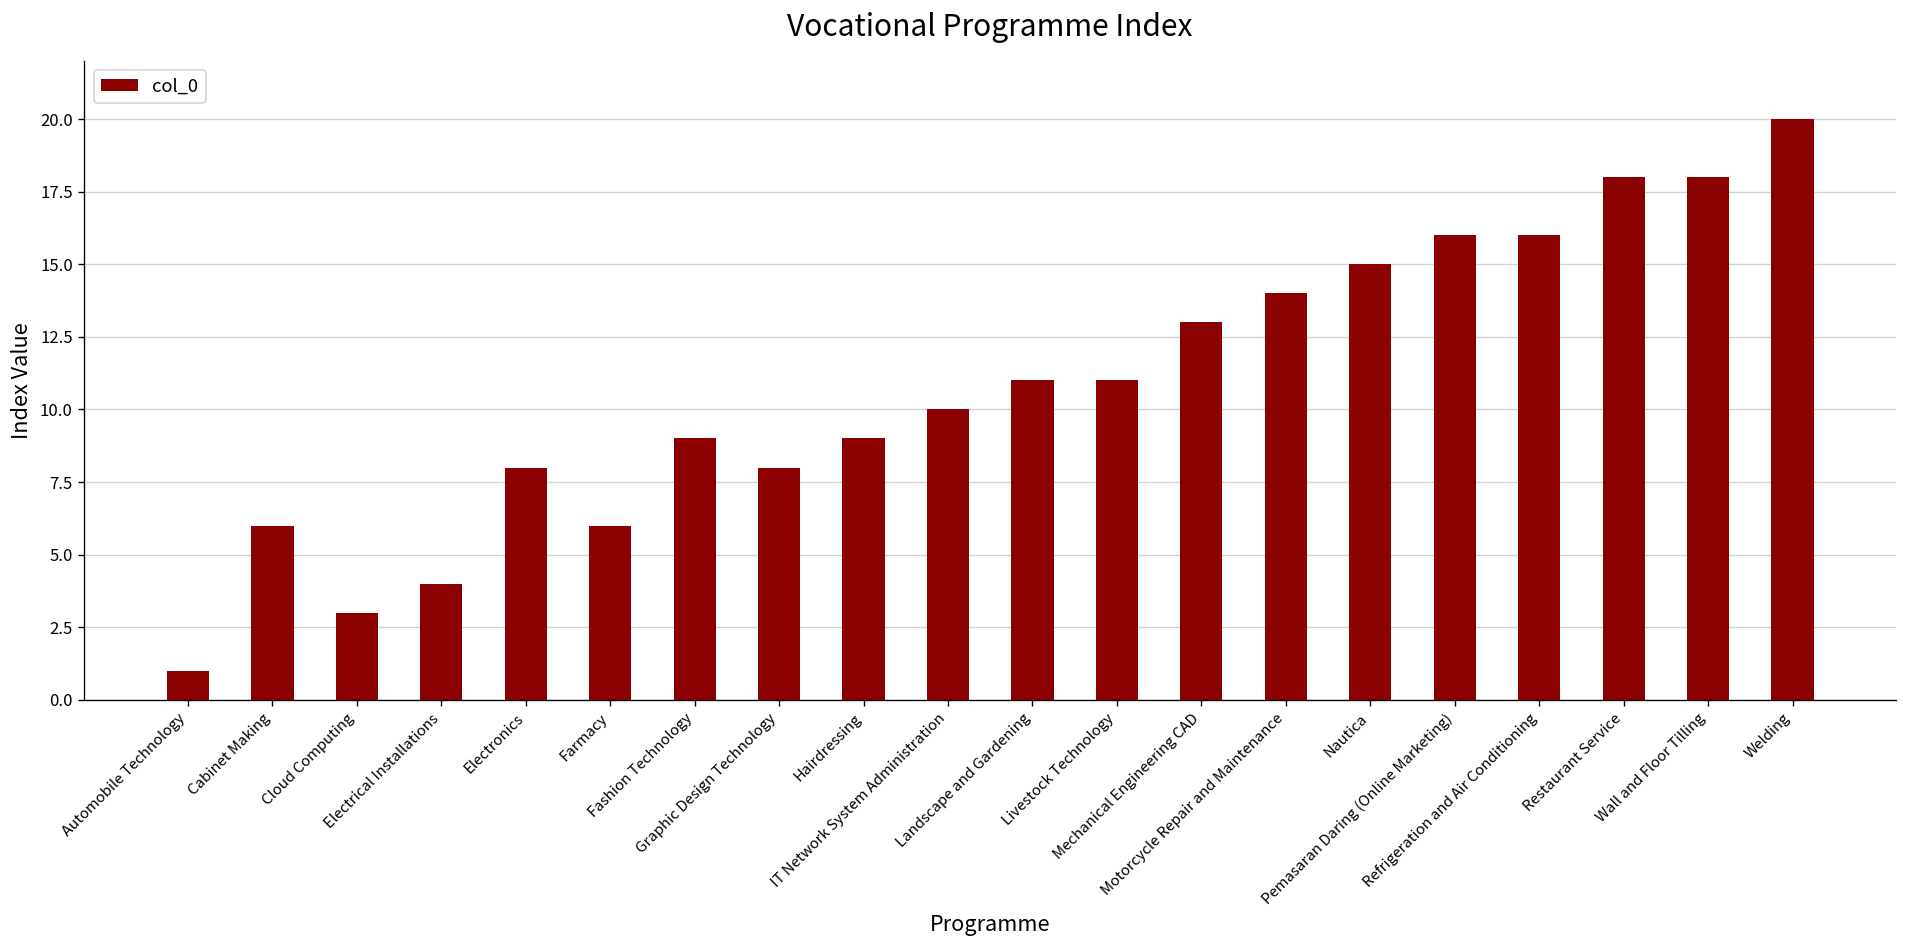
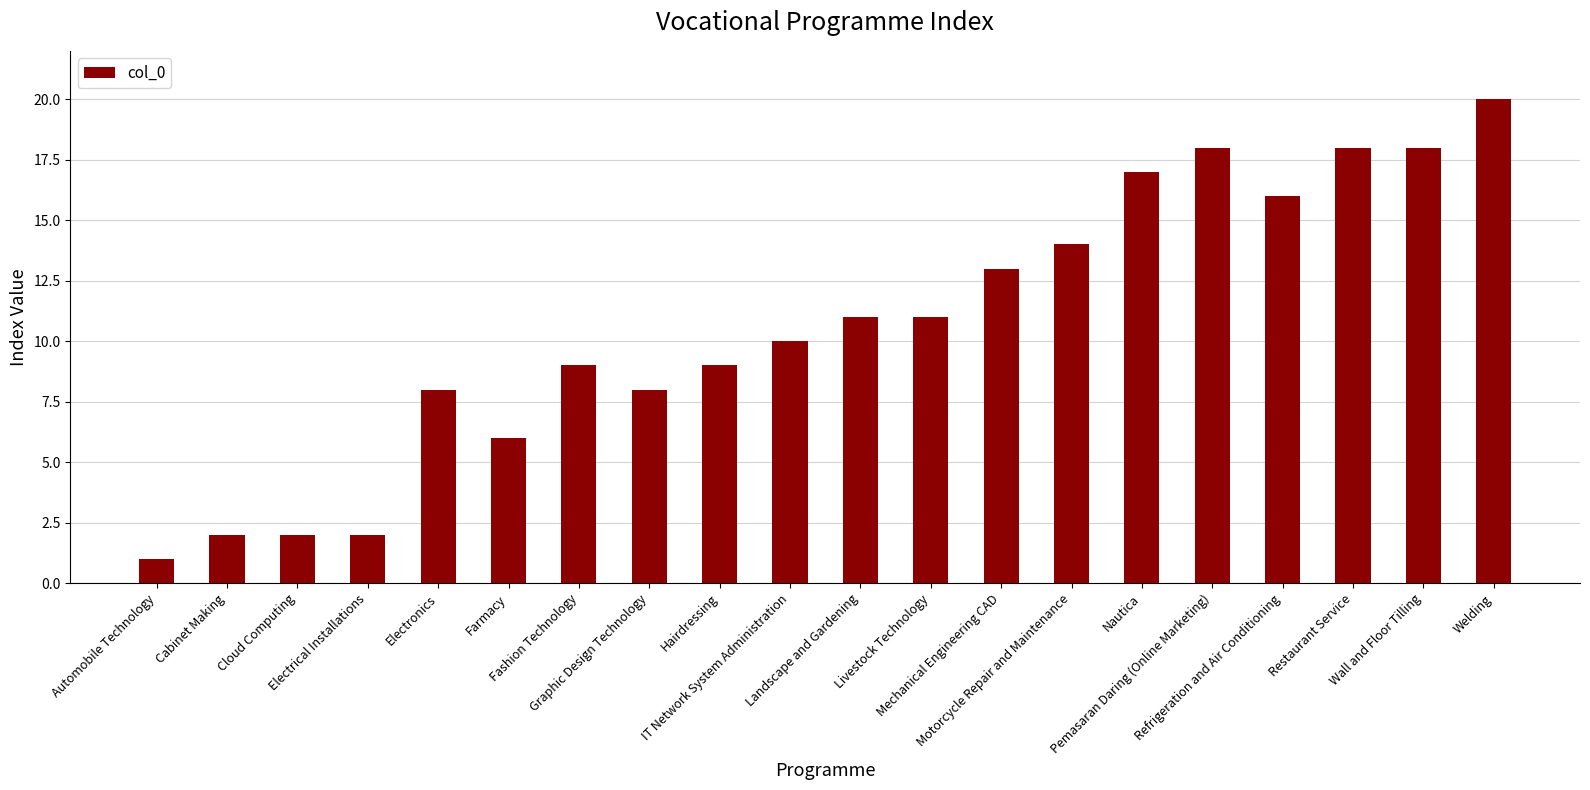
Cabinet Making: 6 -> 2
Cloud Computing: 3 -> 2
Electrical Installations: 4 -> 2
Nautica: 15 -> 17
Pemasaran Daring (Online Marketing): 16 -> 18
